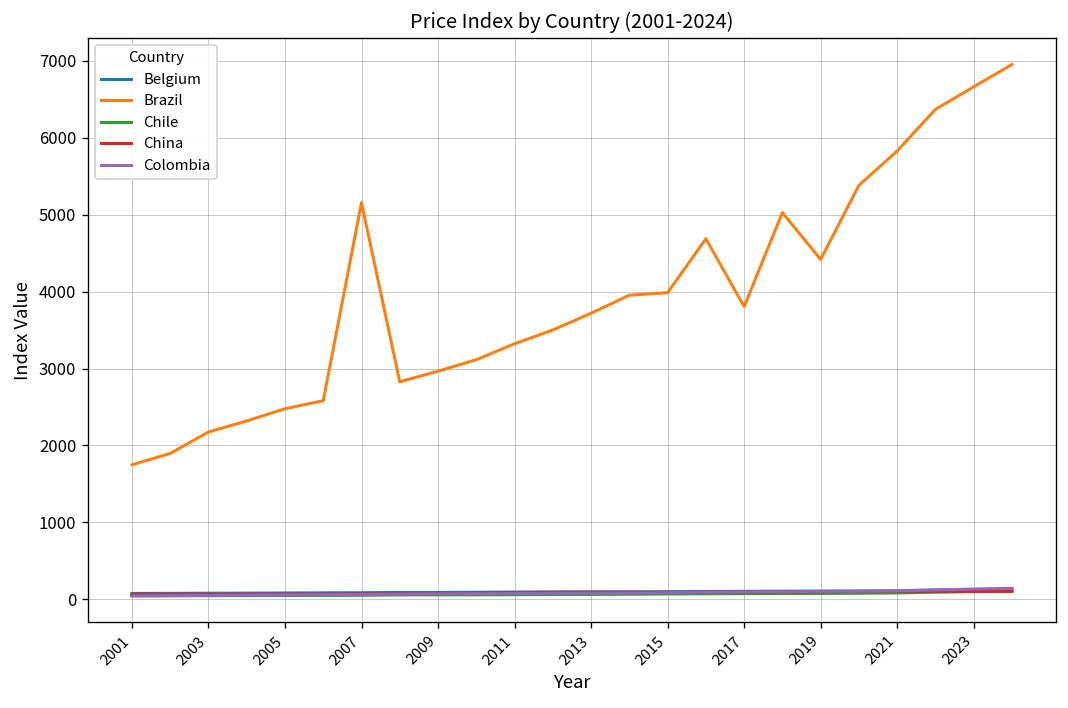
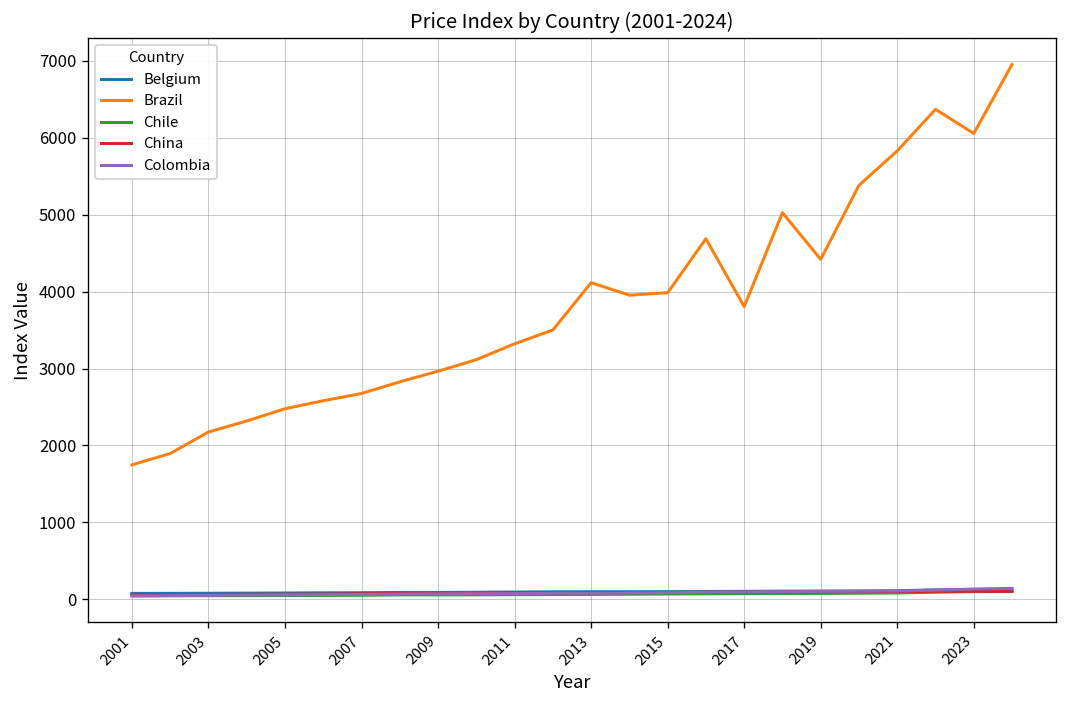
Brazil, 2007: 5200 -> 2700
Brazil, 2013: 3700 -> 4100
Brazil, 2023: 6700 -> 6100
